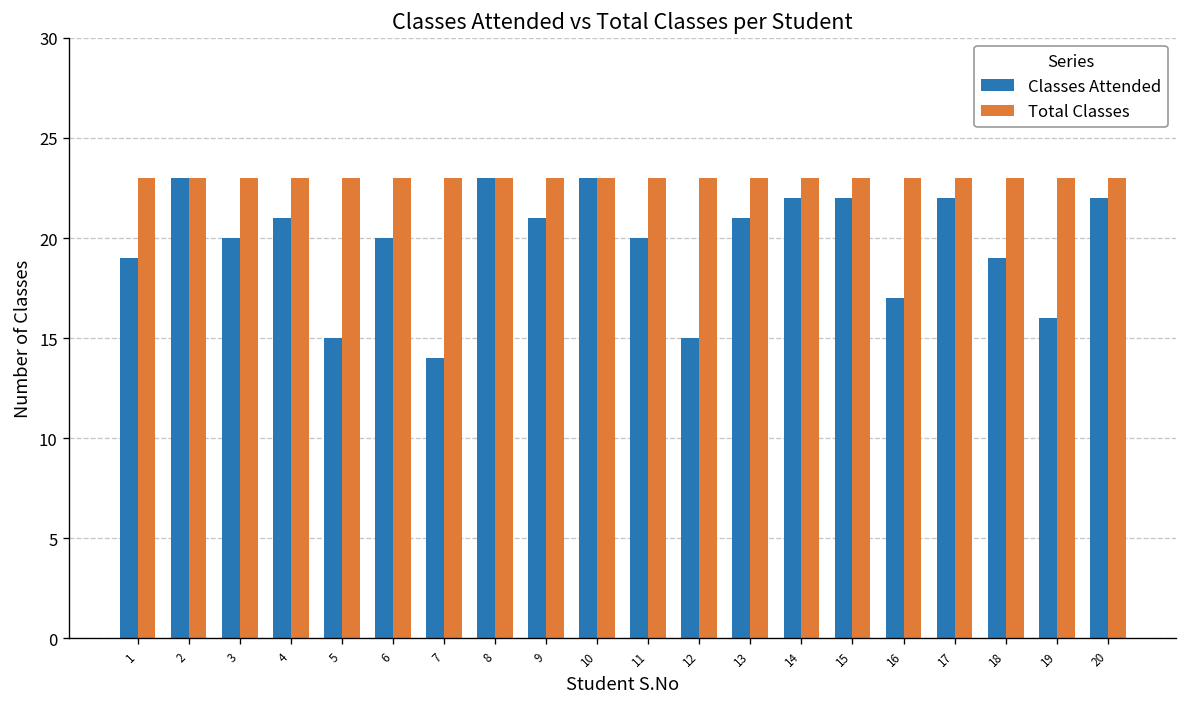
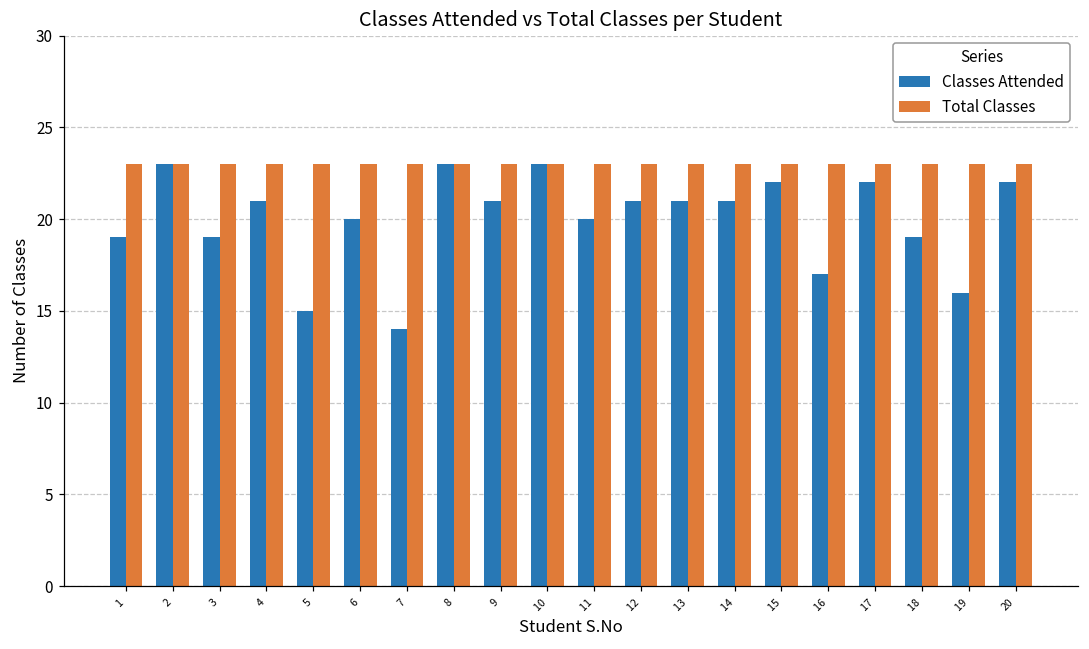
Classes Attended, 3: 20 -> 19
Classes Attended, 12: 15 -> 21
Classes Attended, 14: 22 -> 21
